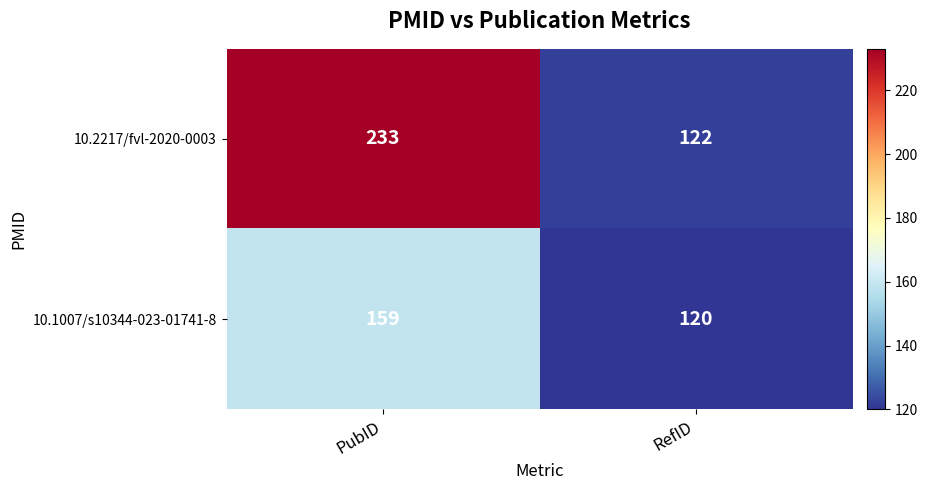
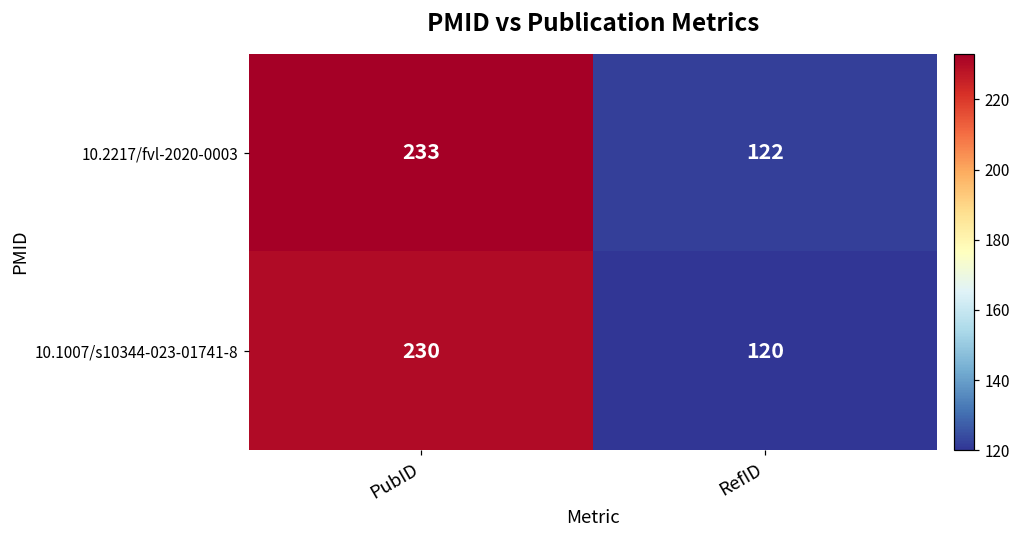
10.1007/s10344-023-01741-8, PubID: 159 -> 230
